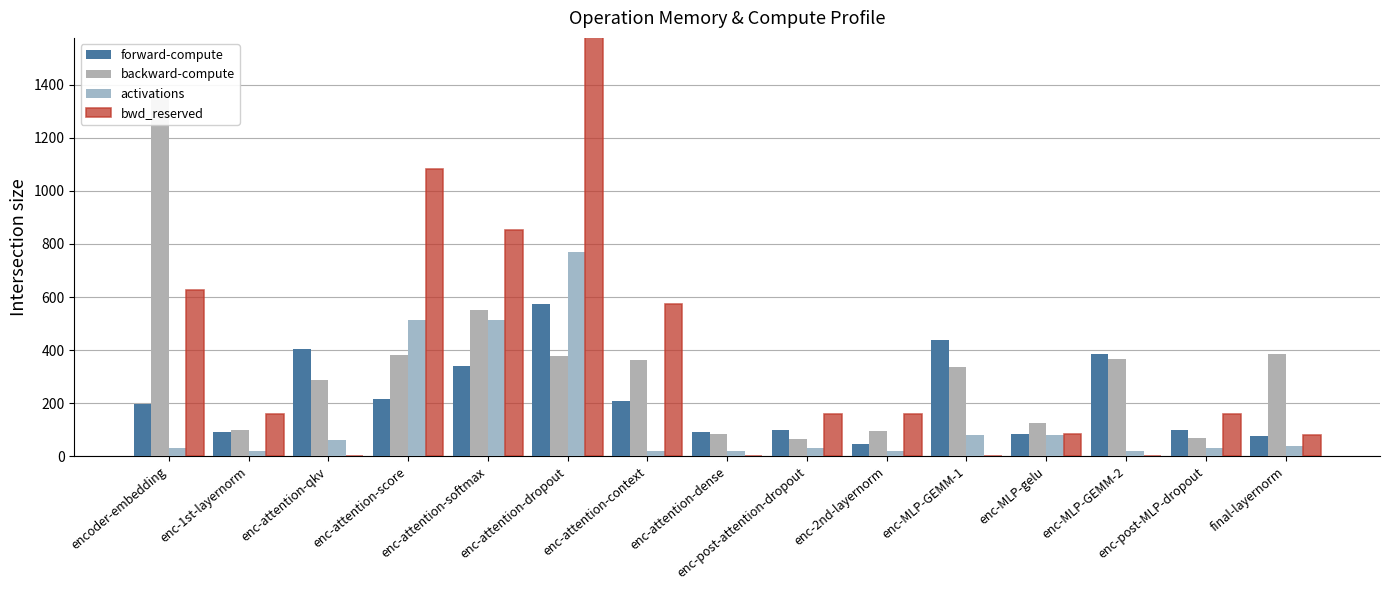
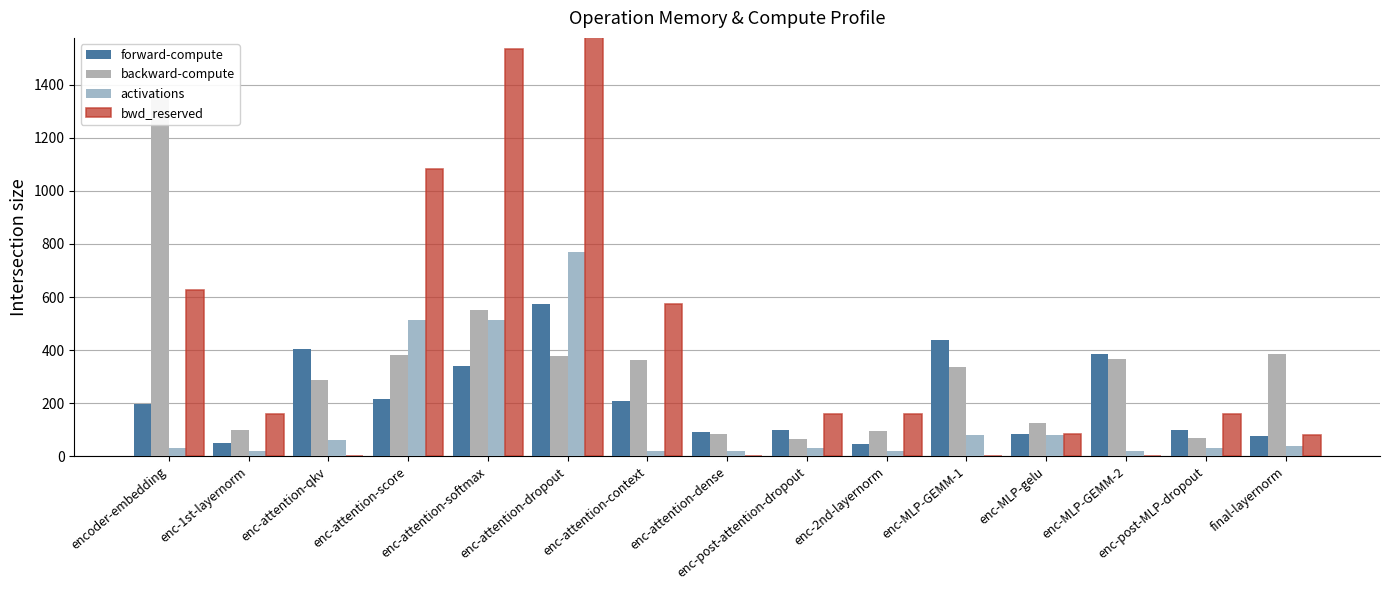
forward-compute, enc-1st-layernorm: 90 -> 50
bwd_reserved, enc-attention-softmax: 850 -> 1540
